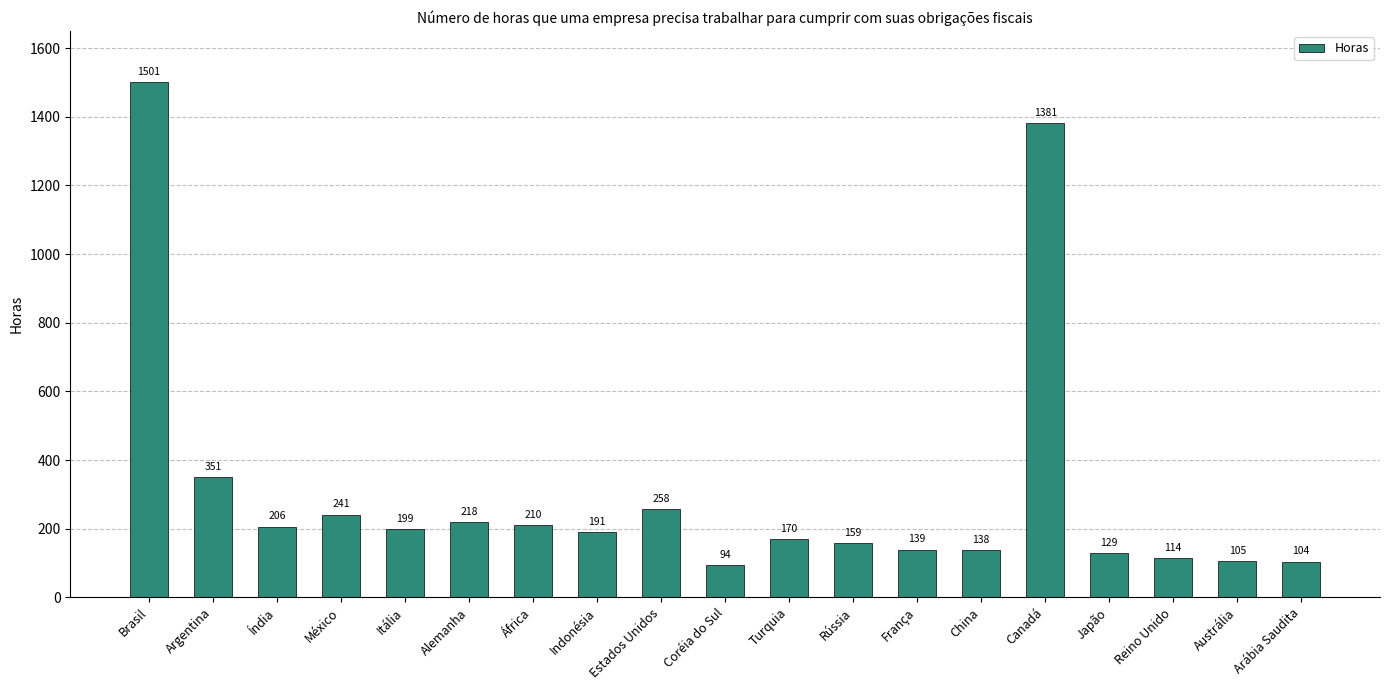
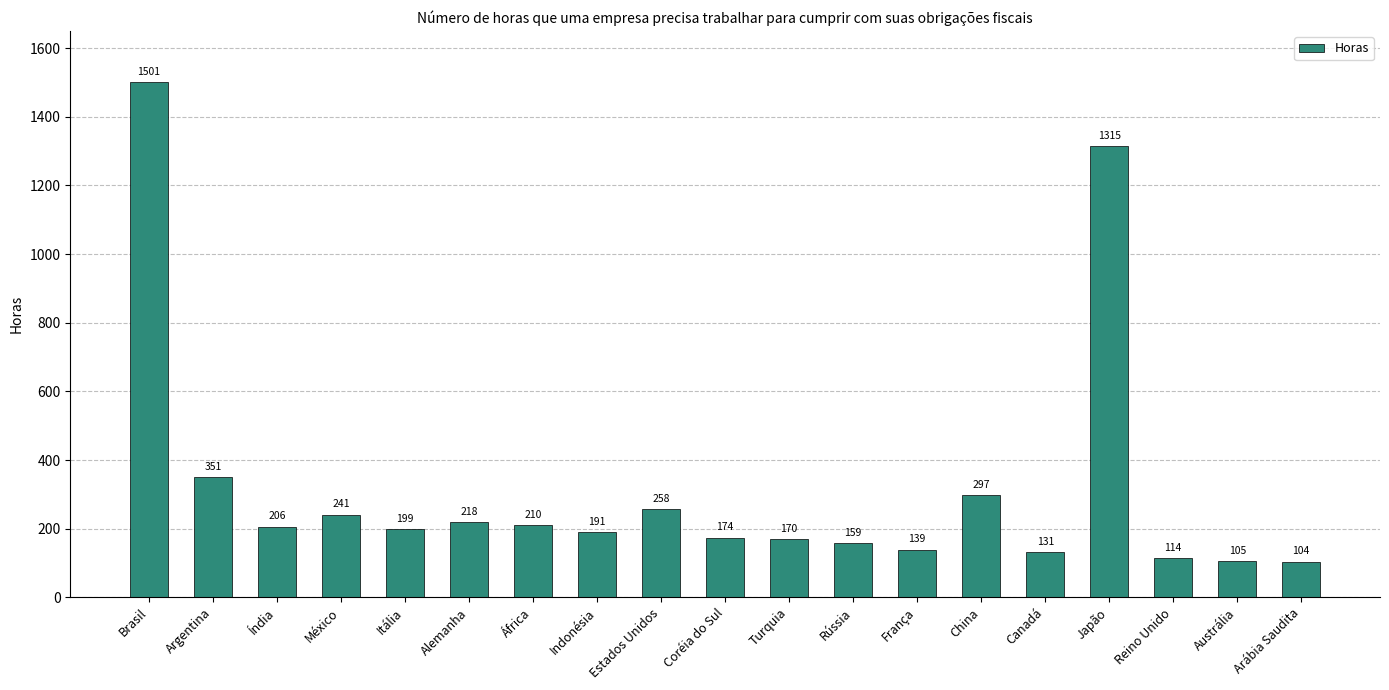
Coréia do Sul: 94 -> 174
China: 138 -> 297
Canadá: 1381 -> 131
Japão: 129 -> 1315
